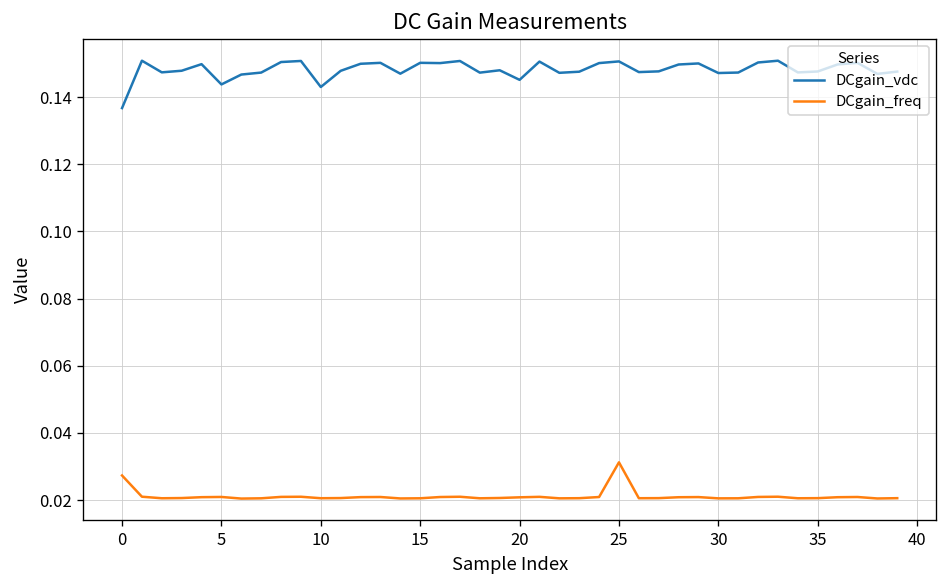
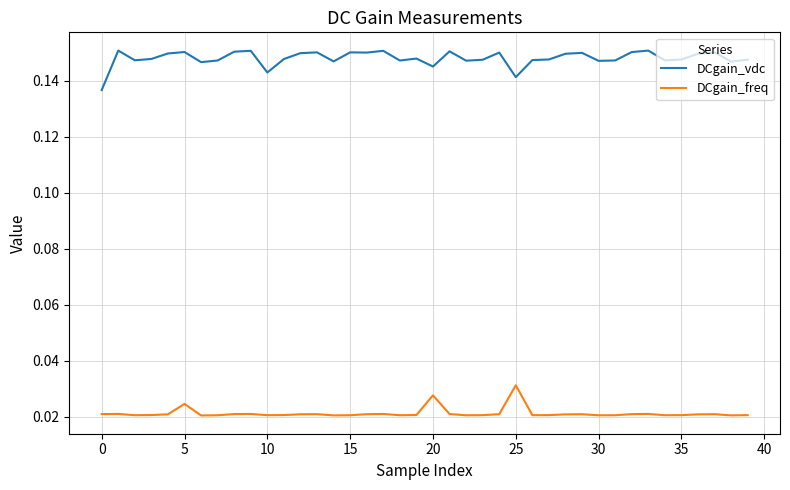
DCgain_freq, 0: 0.027 -> 0.021
DCgain_vdc, 5: 0.144 -> 0.150
DCgain_freq, 5: 0.021 -> 0.025
DCgain_freq, 20: 0.021 -> 0.028
DCgain_vdc, 25: 0.151 -> 0.141
